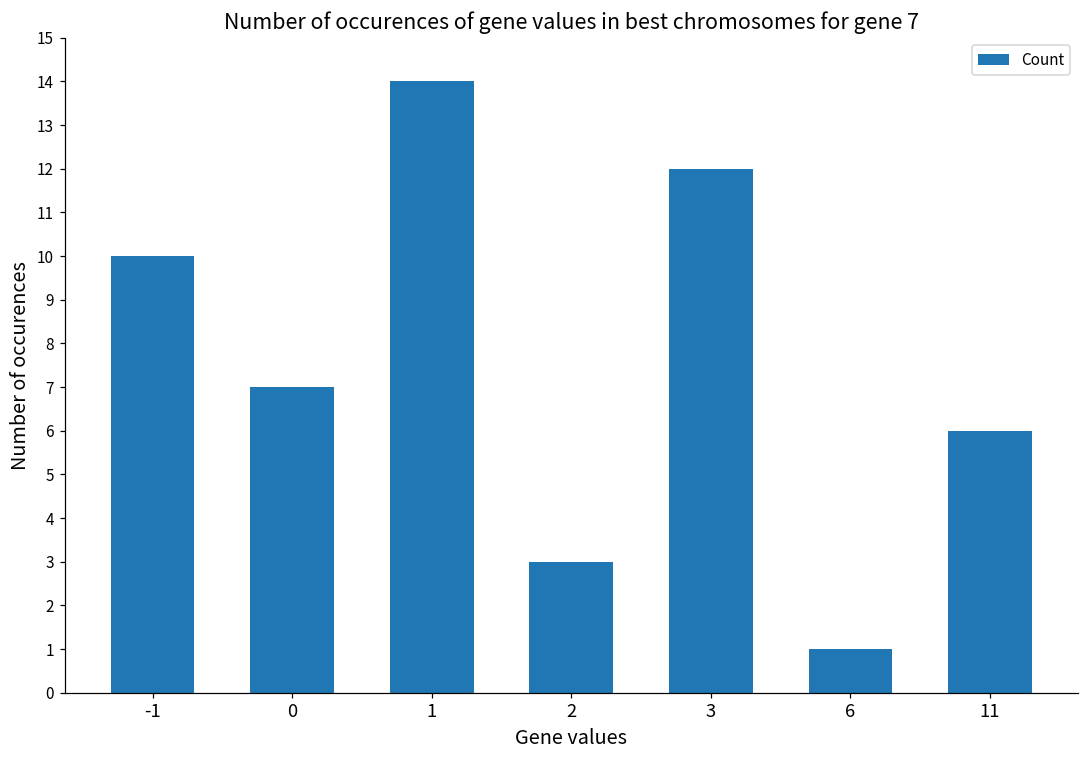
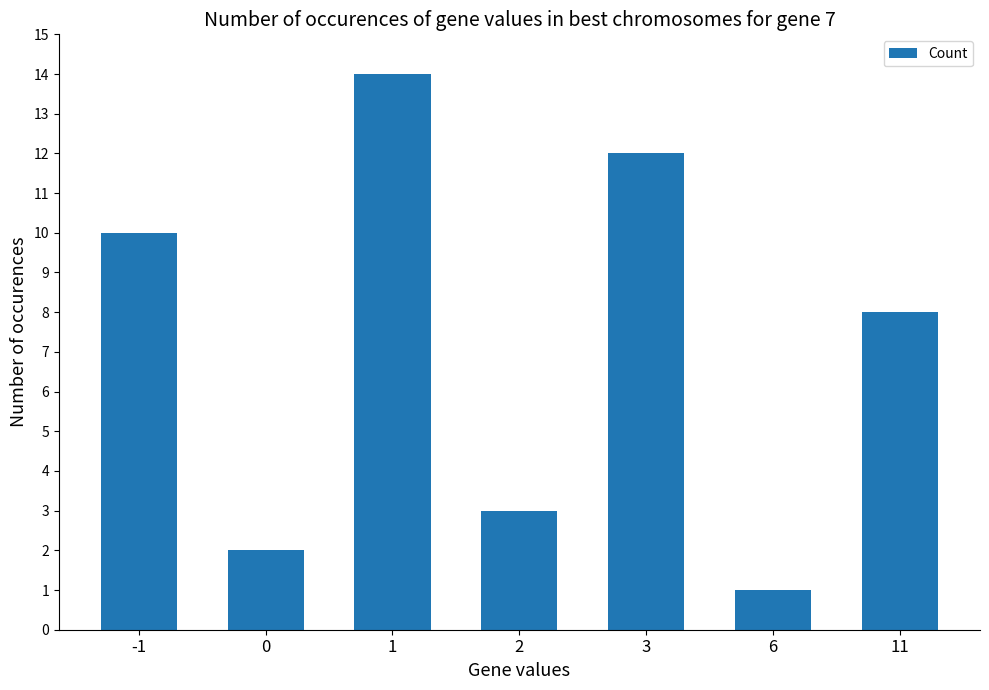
0: 7 -> 2
11: 6 -> 8
